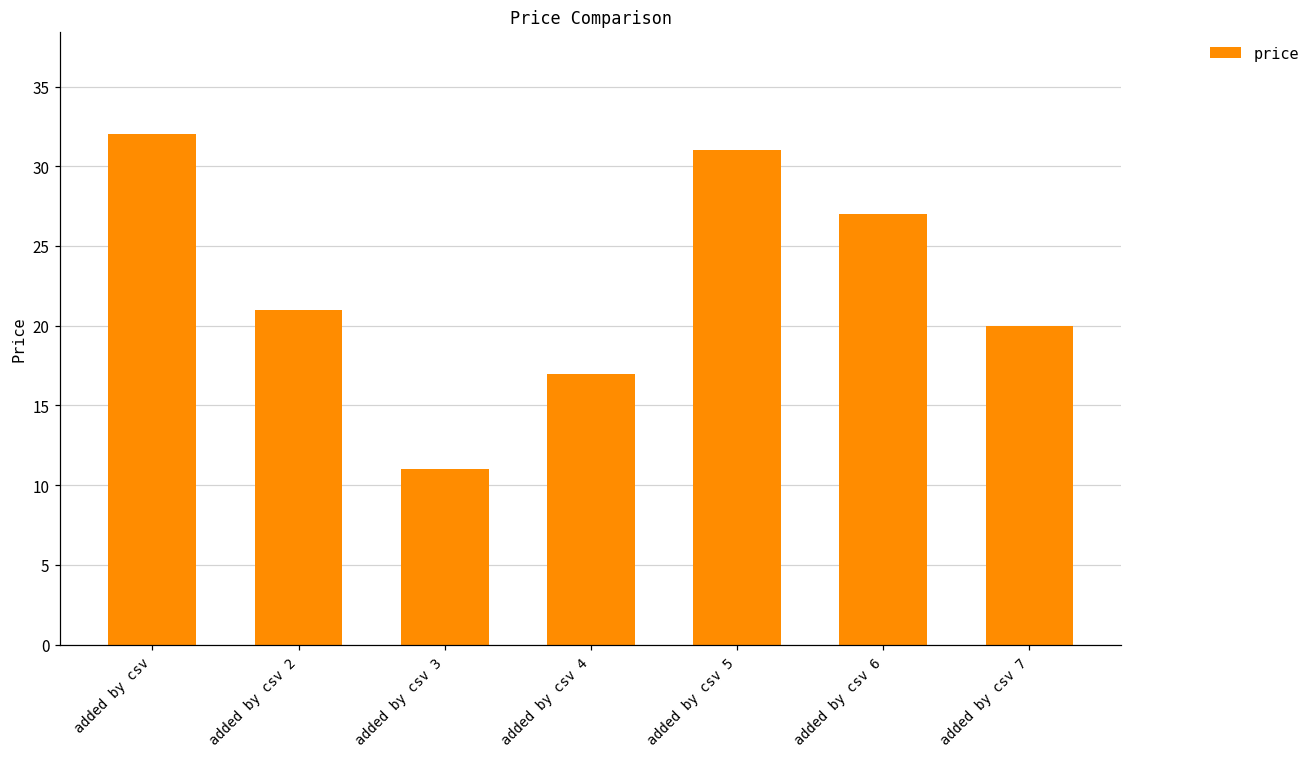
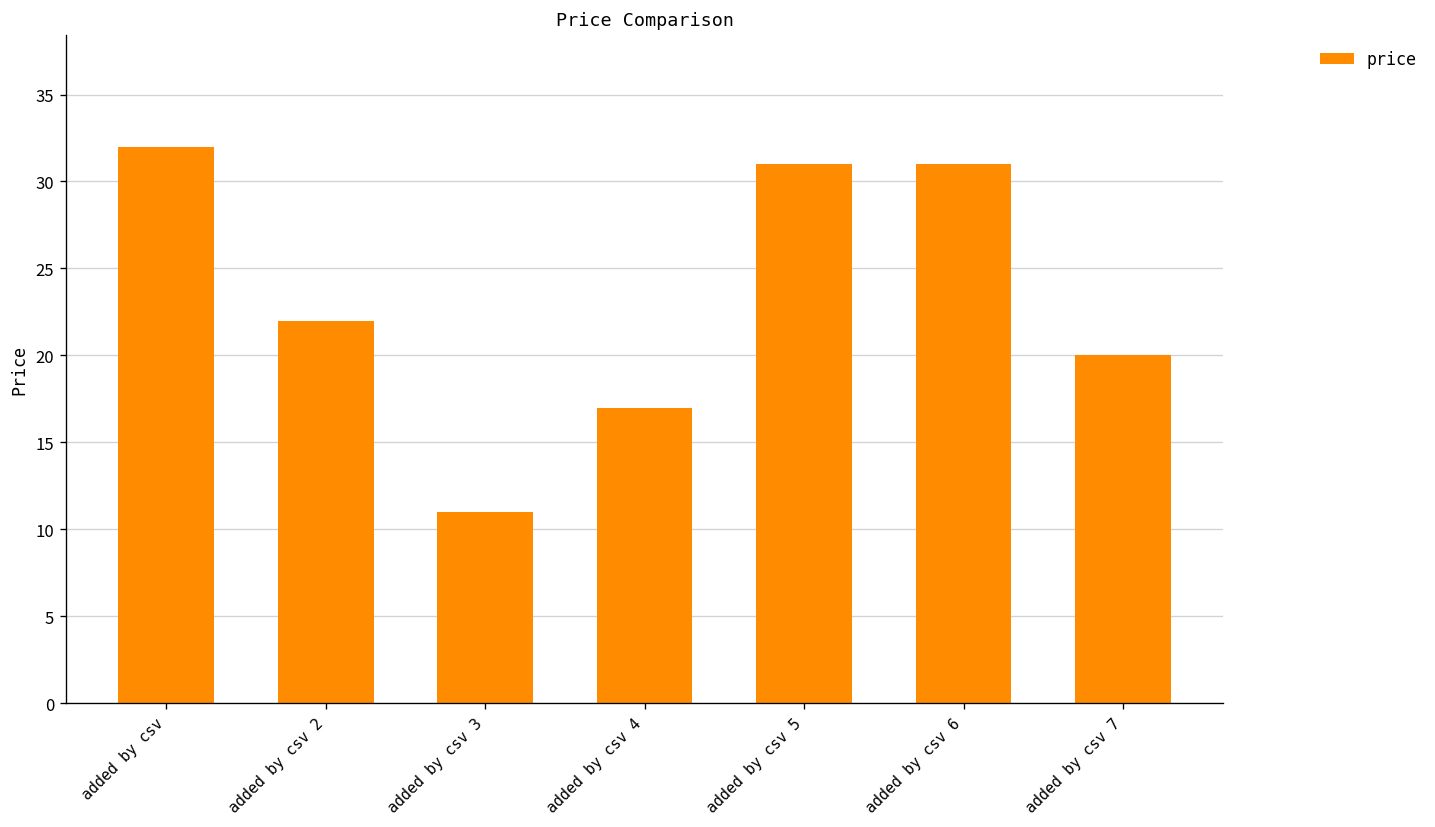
added by csv 2: 21 -> 22
added by csv 6: 27 -> 31
